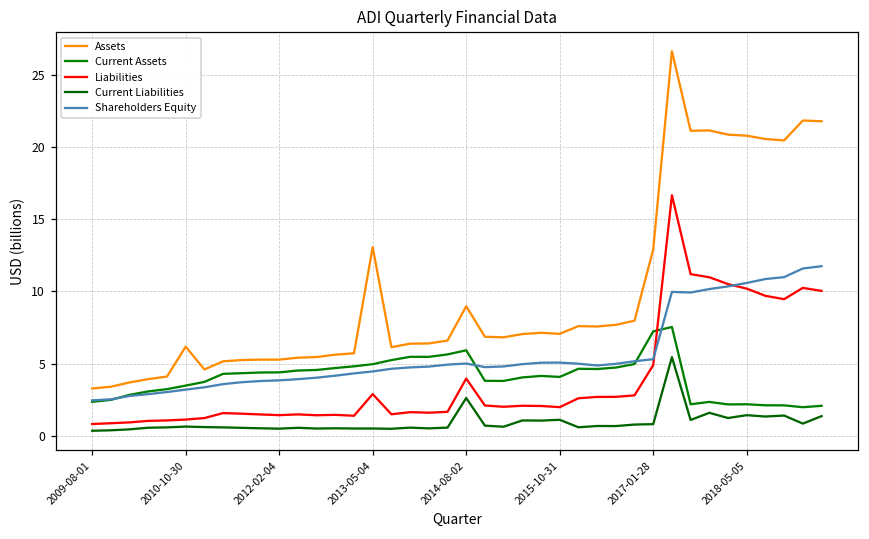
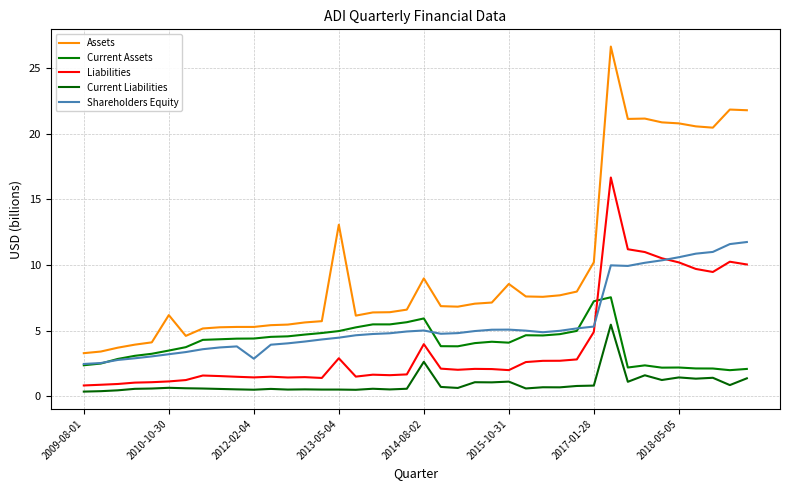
Shareholders Equity, 2012-02-04: 3.8 -> 2.9
Assets, 2015-10-31: 7.1 -> 8.5
Assets, 2017-01-28: 12.9 -> 10.2
